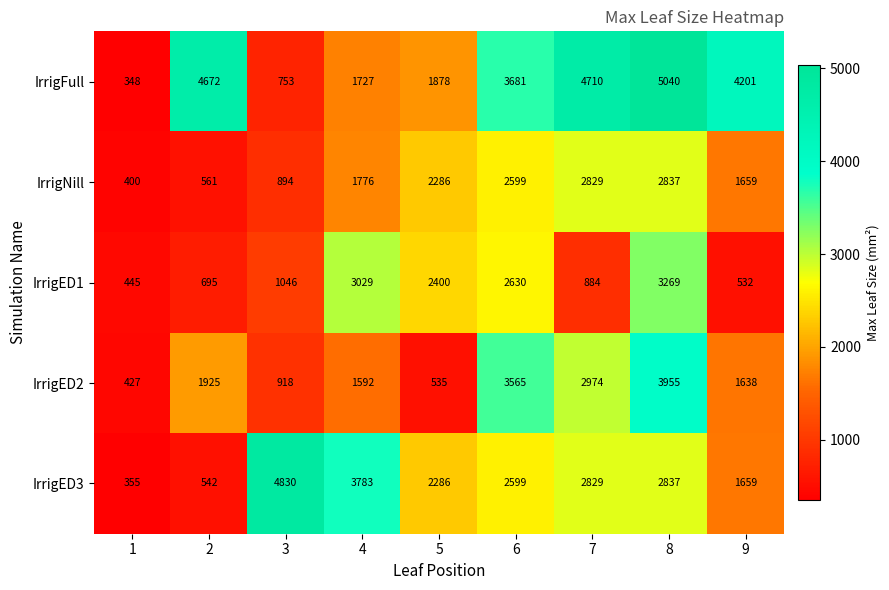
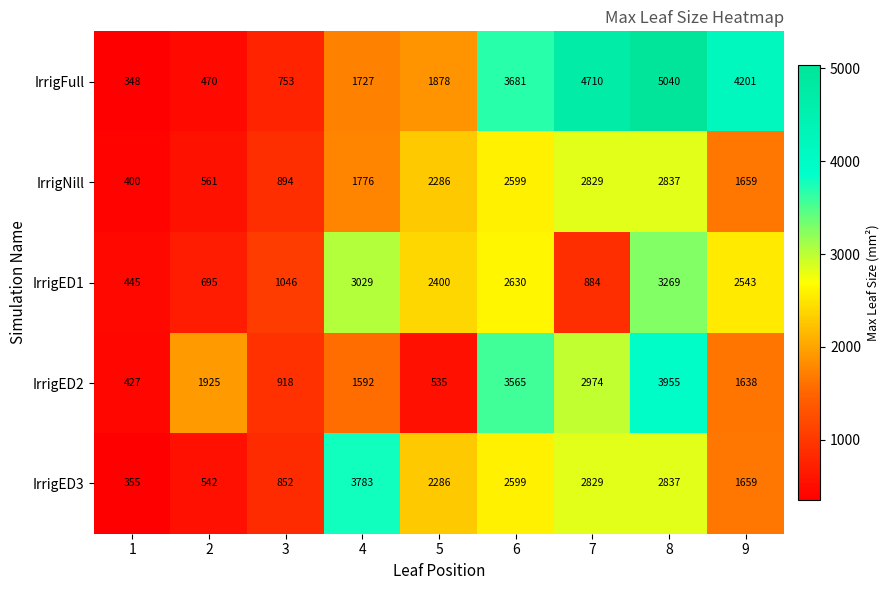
IrrigFull, 2: 4672 -> 470
IrrigED1, 9: 532 -> 2543
IrrigED3, 3: 4830 -> 852
